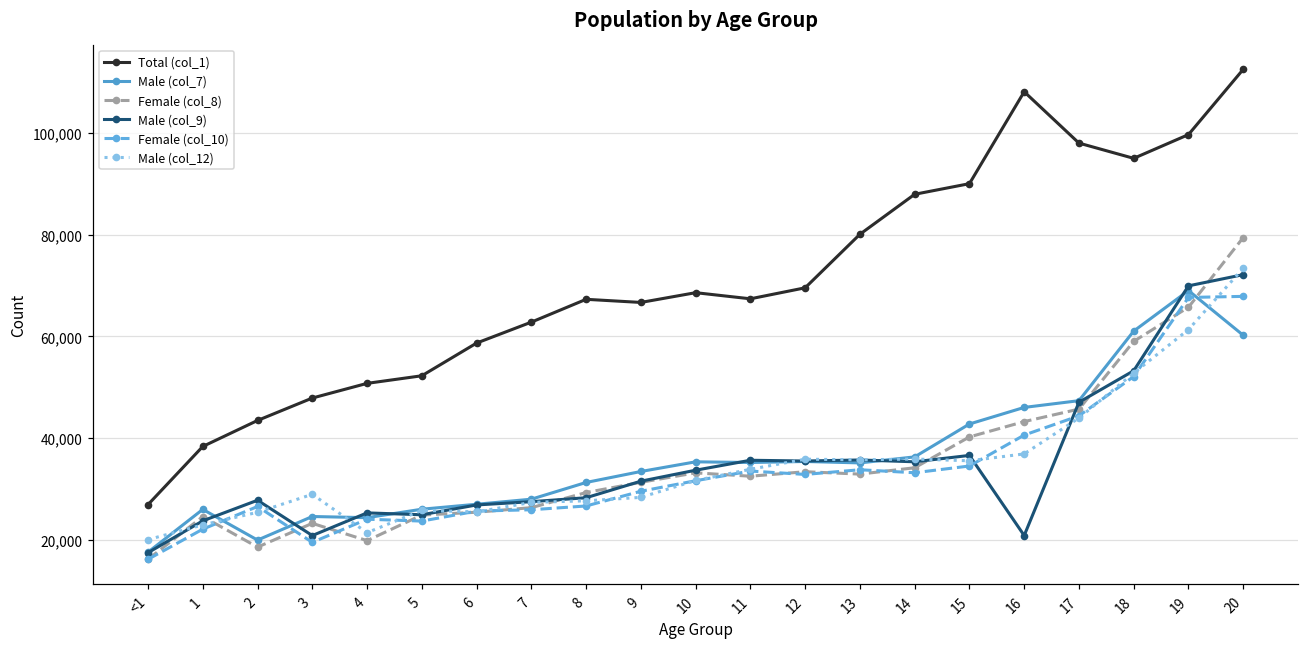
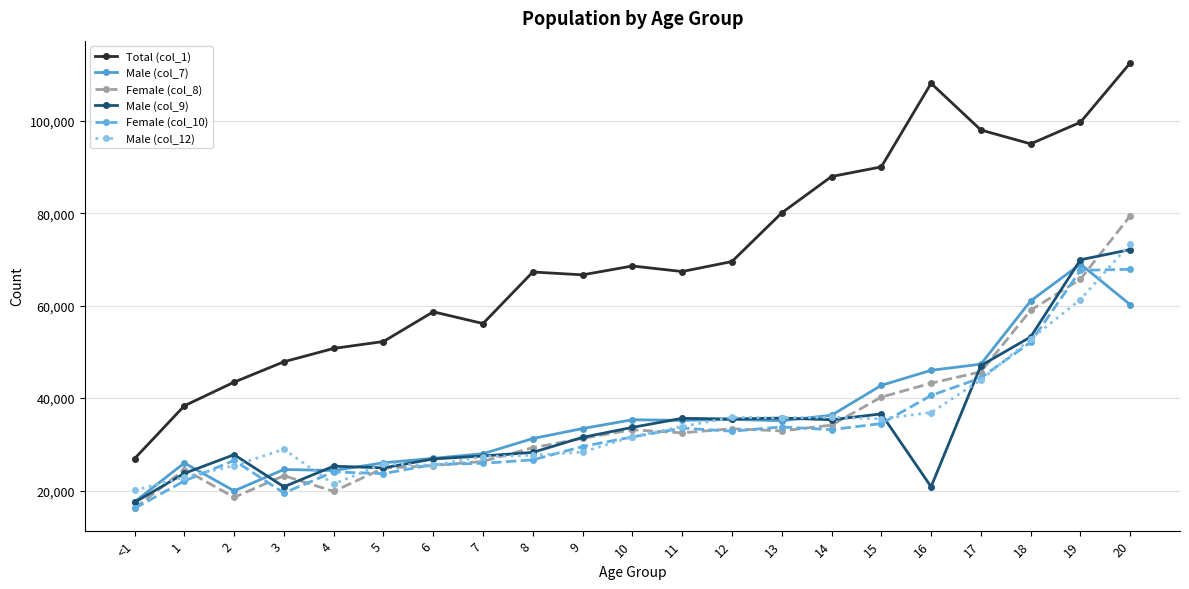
Total (col_1), 7: 63,000 -> 56,000
